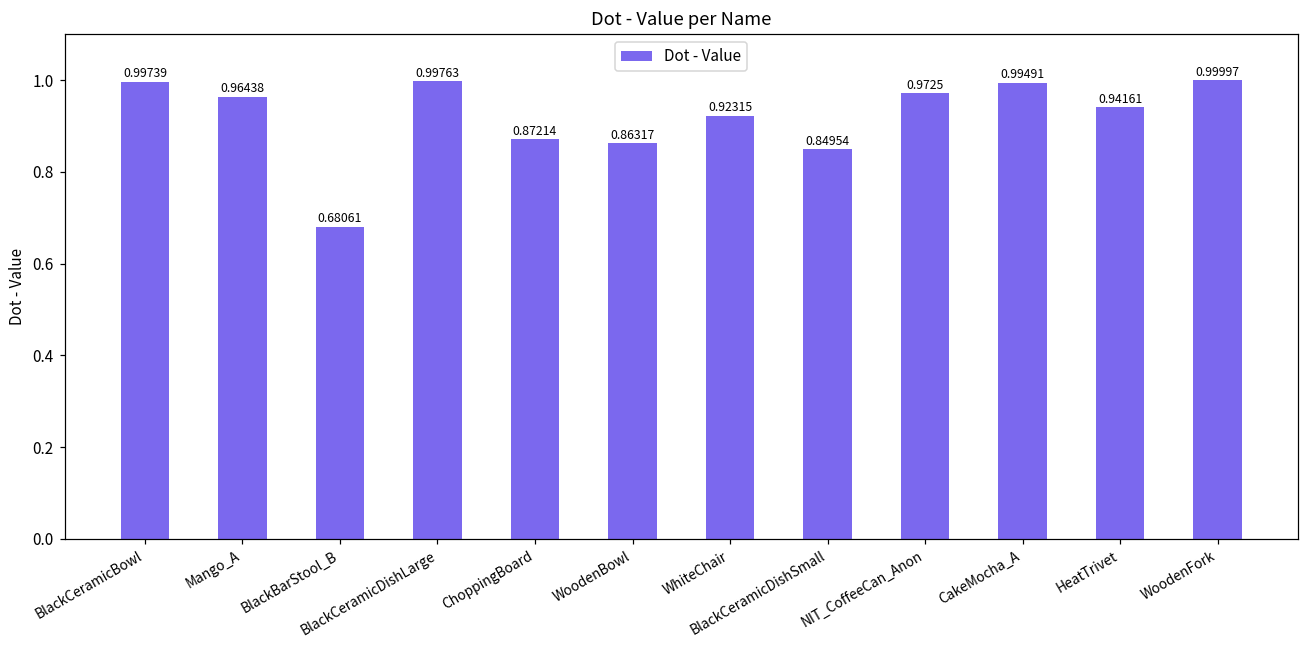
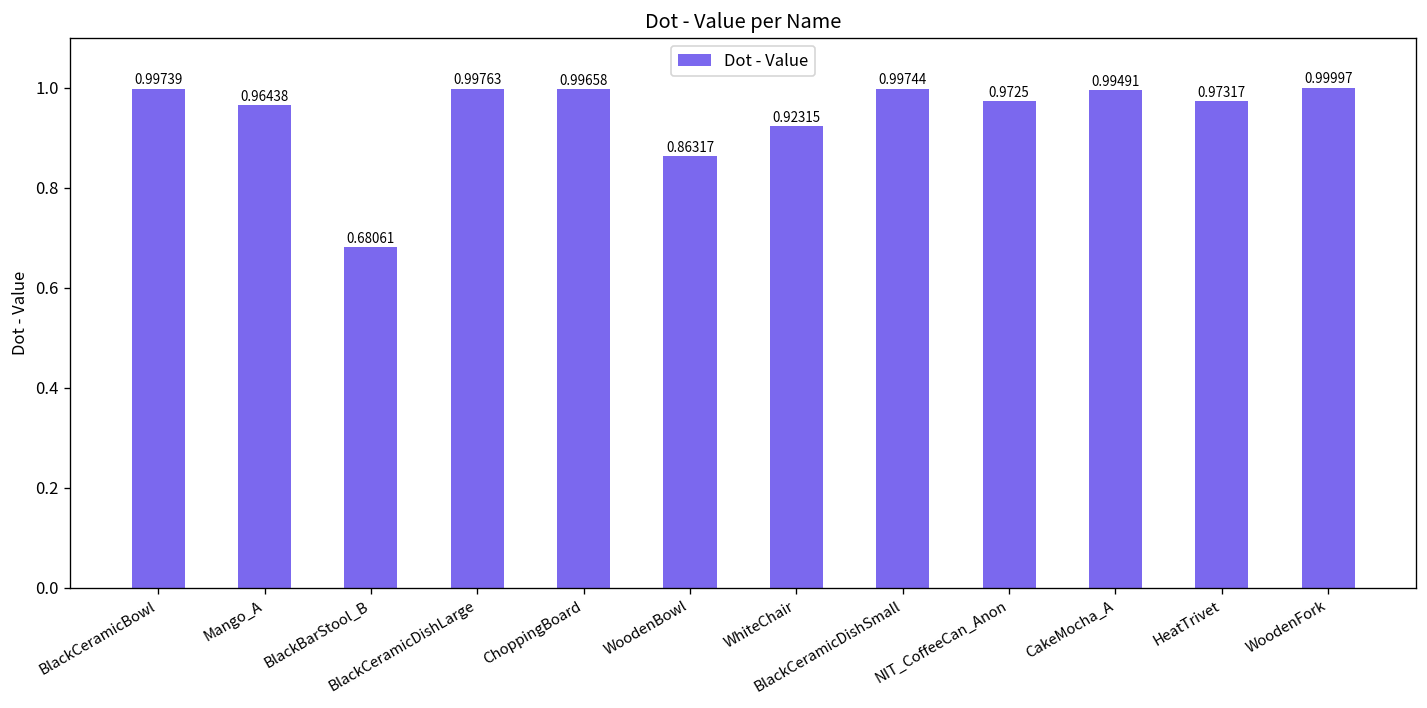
ChoppingBoard: 0.87214 -> 0.99658
BlackCeramicDishSmall: 0.84954 -> 0.99744
HeatTrivet: 0.94161 -> 0.97317
